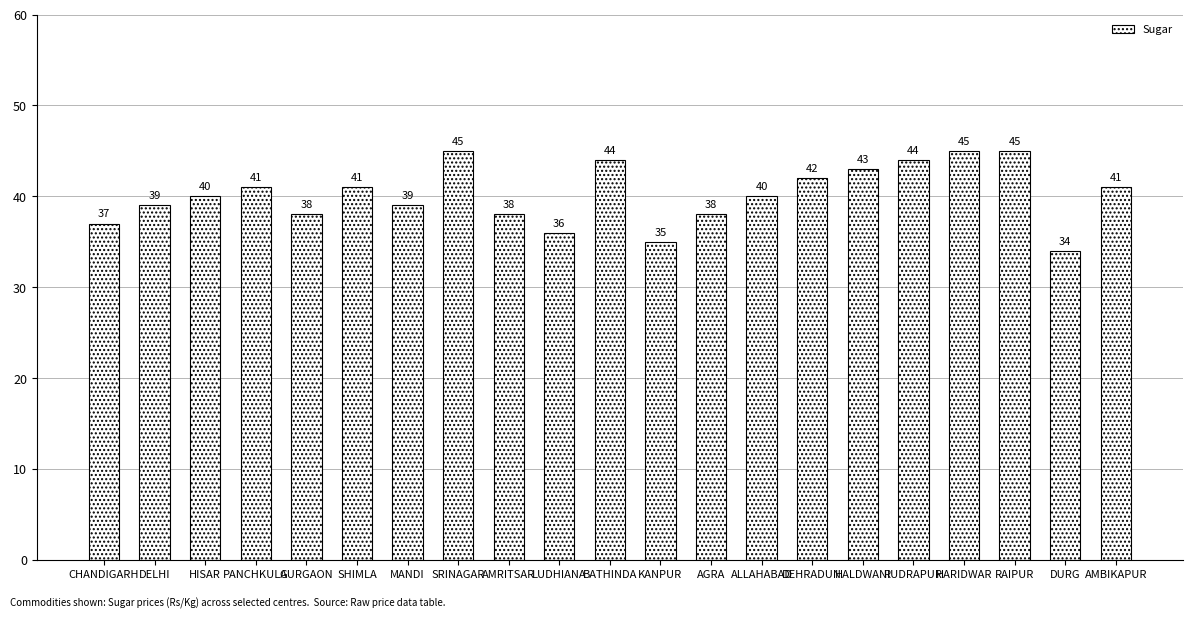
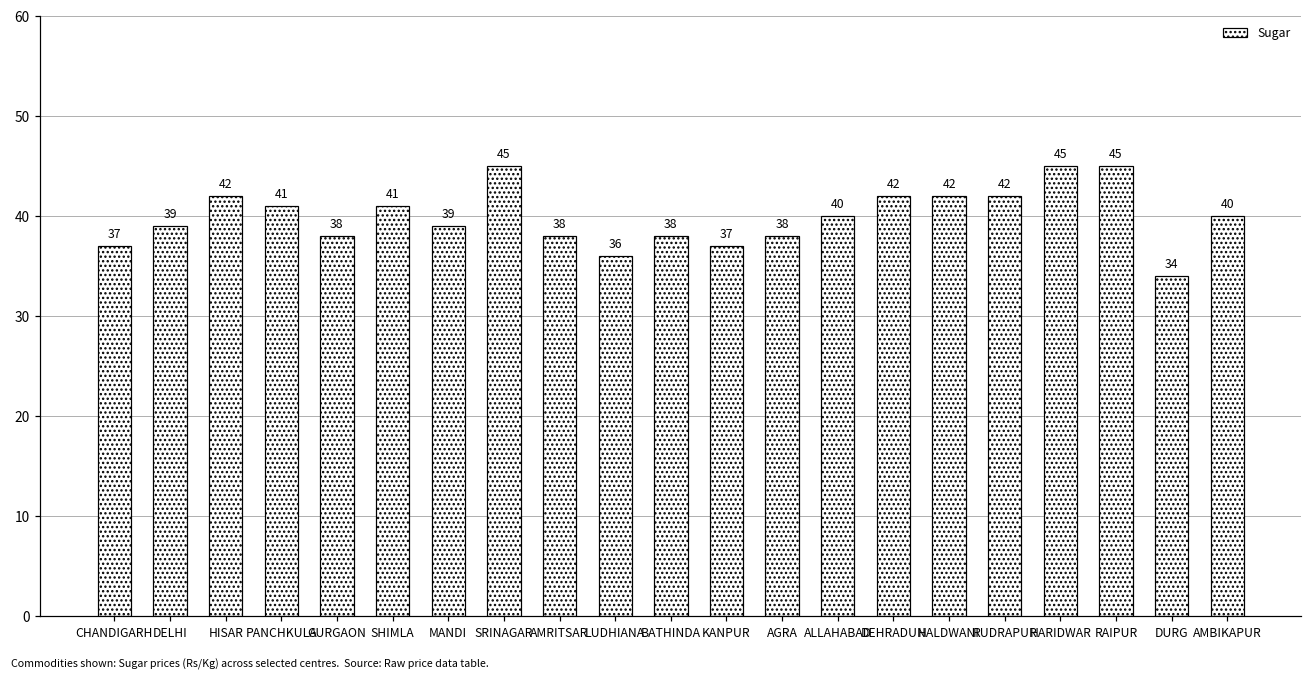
HISAR: 40 -> 42
BATHINDA: 44 -> 38
KANPUR: 35 -> 37
HALDWANI: 43 -> 42
RUDRAPUR: 44 -> 42
AMBIKAPUR: 41 -> 40
